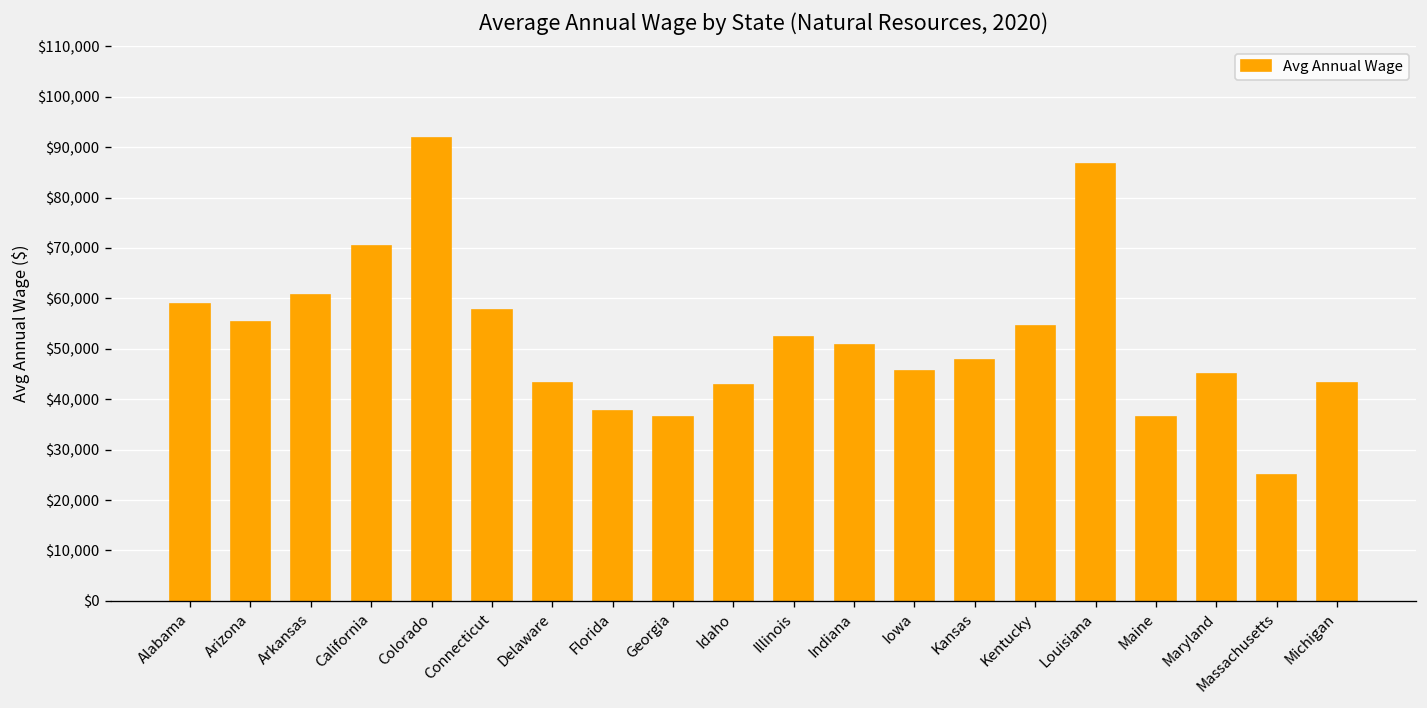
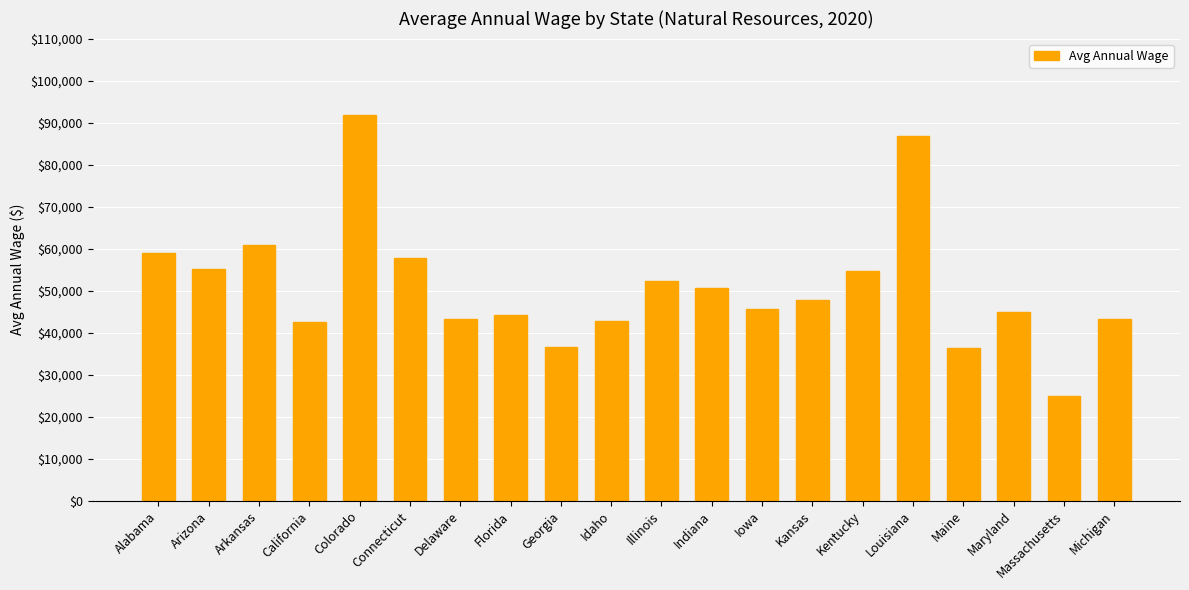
California: $70,000 -> $43,000
Florida: $38,000 -> $44,000
